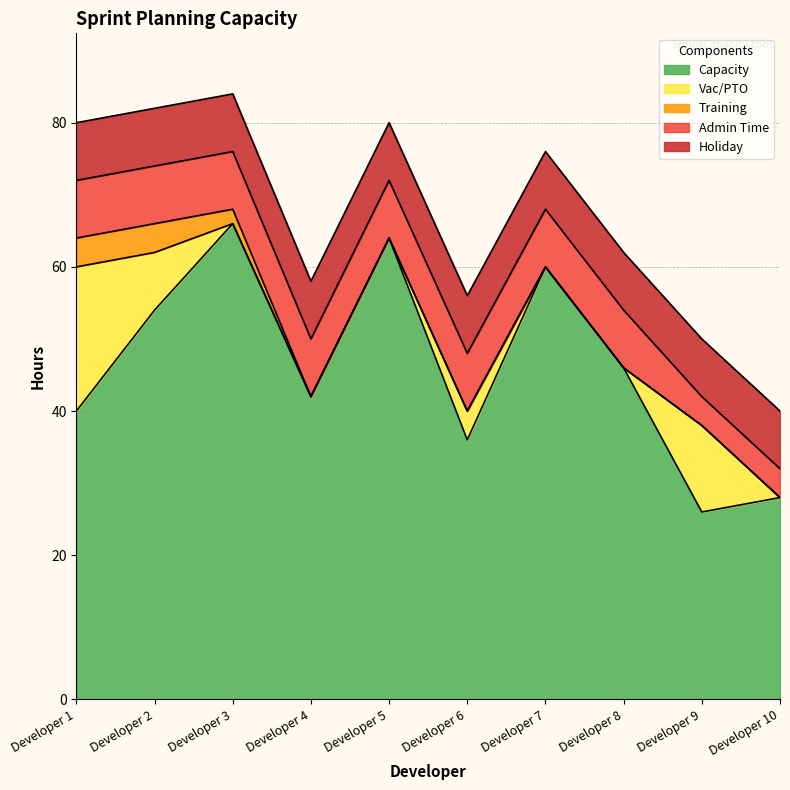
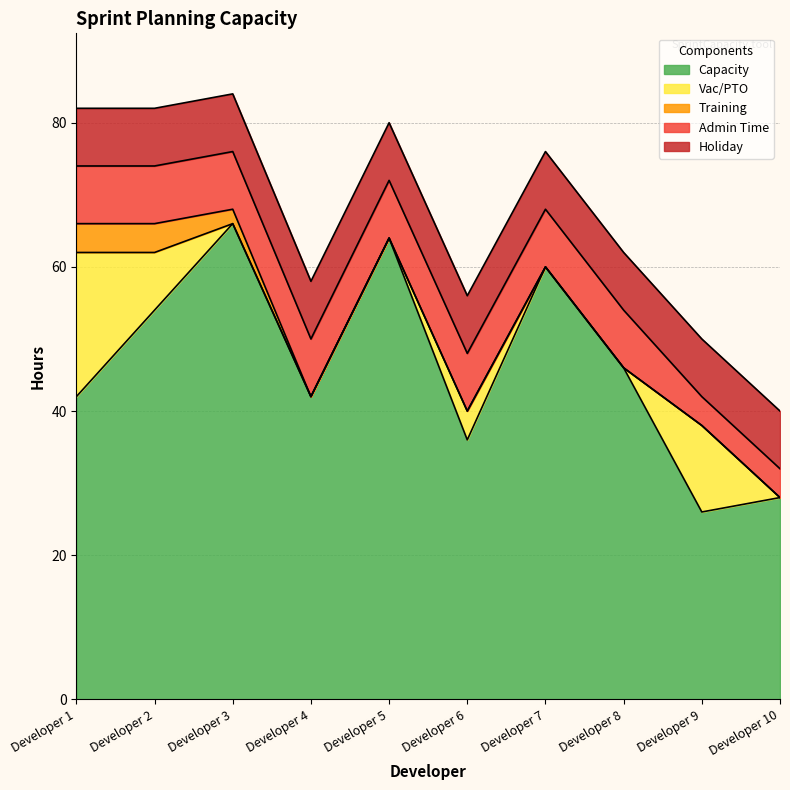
Capacity, Developer 1: 40 -> 42
